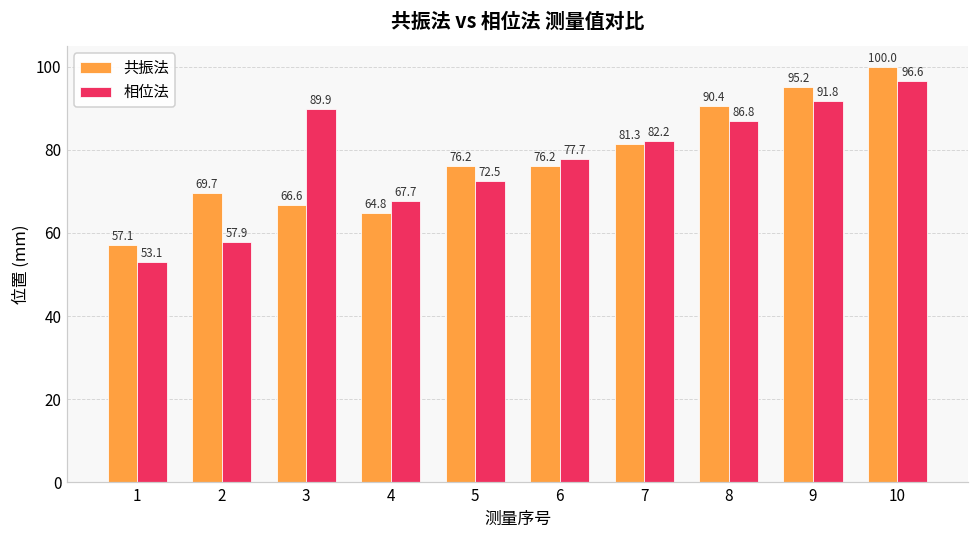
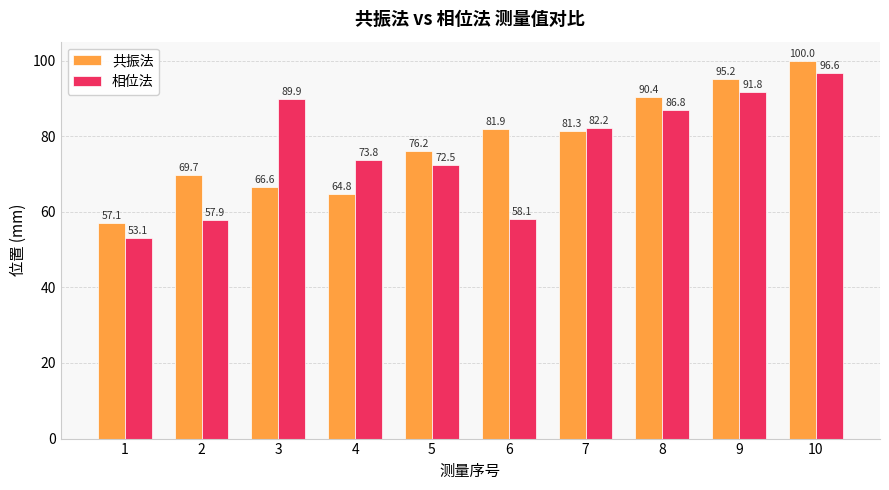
相位法, 4: 67.7 -> 73.8
共振法, 6: 76.2 -> 81.9
相位法, 6: 77.7 -> 58.1
